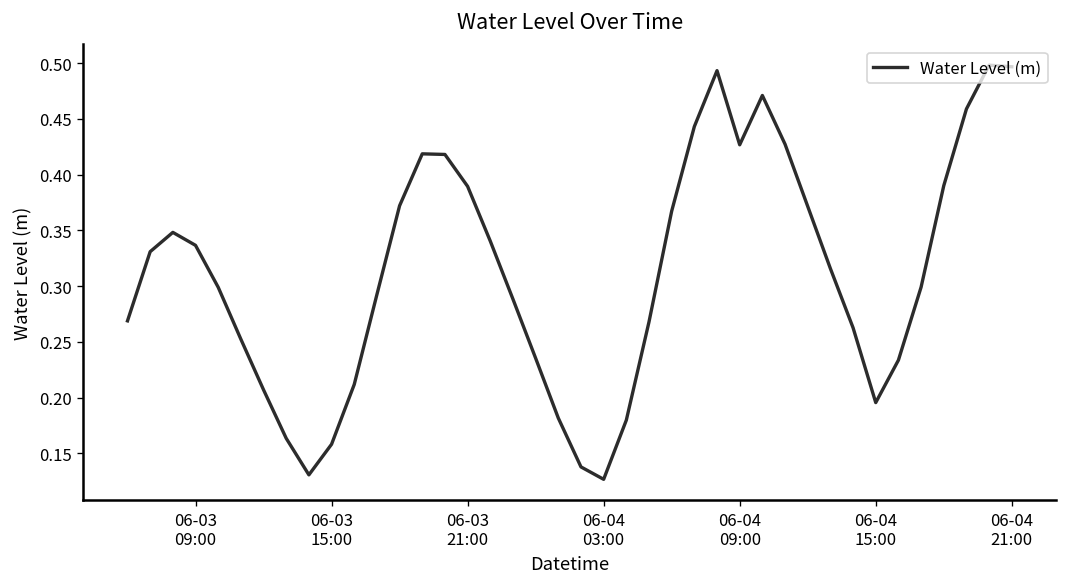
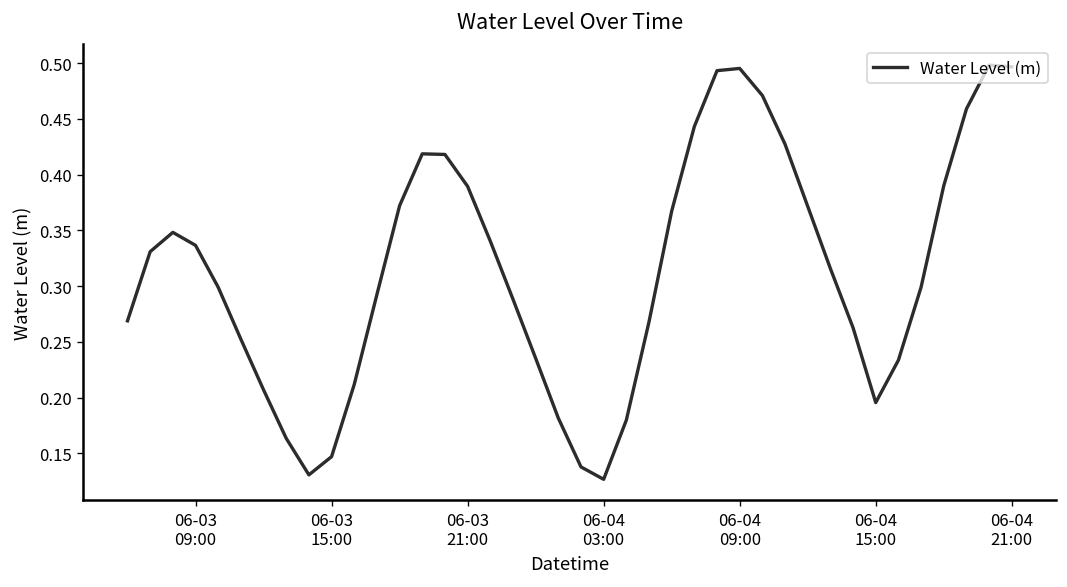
06-03 15:00: 0.16 -> 0.15
06-04 09:00: 0.43 -> 0.50
